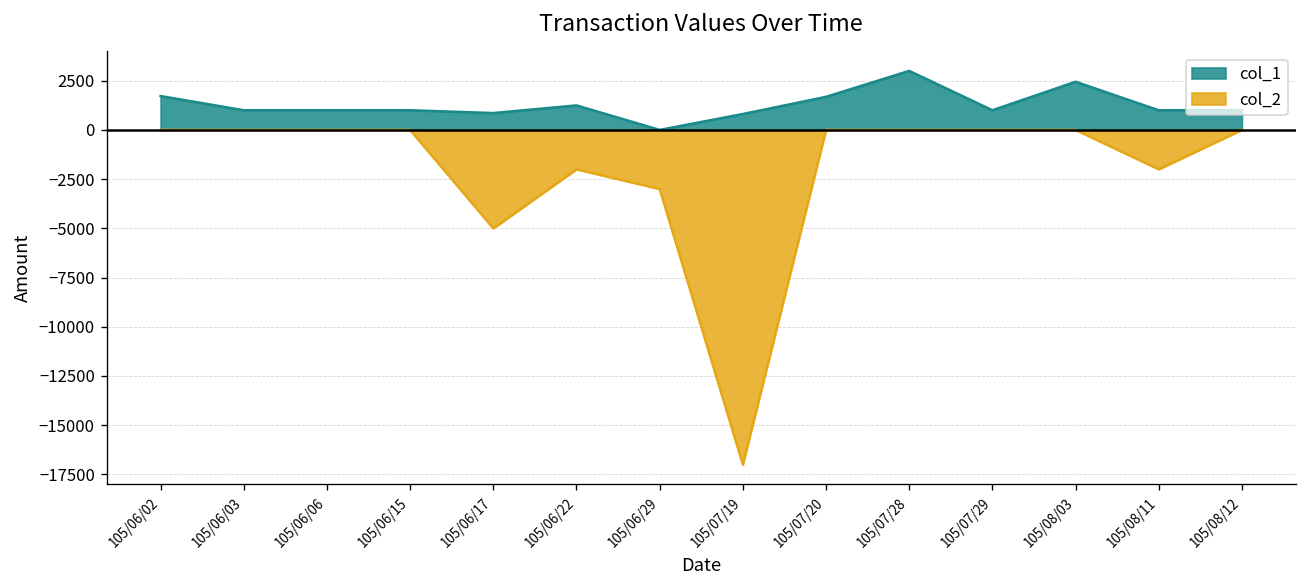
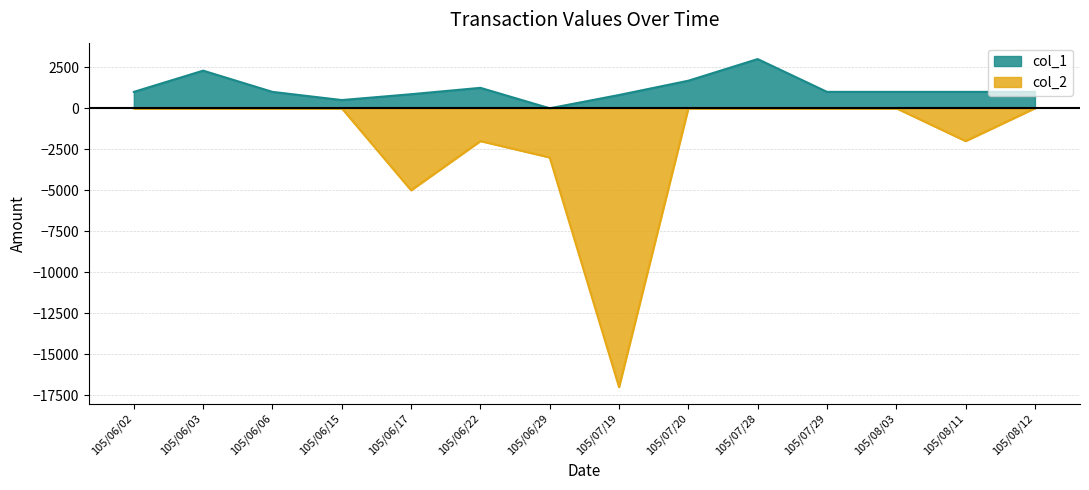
col_1, 105/06/02: 1700 -> 1000
col_1, 105/06/03: 1000 -> 2300
col_1, 105/06/15: 1000 -> 500
col_1, 105/08/03: 2400 -> 1000
